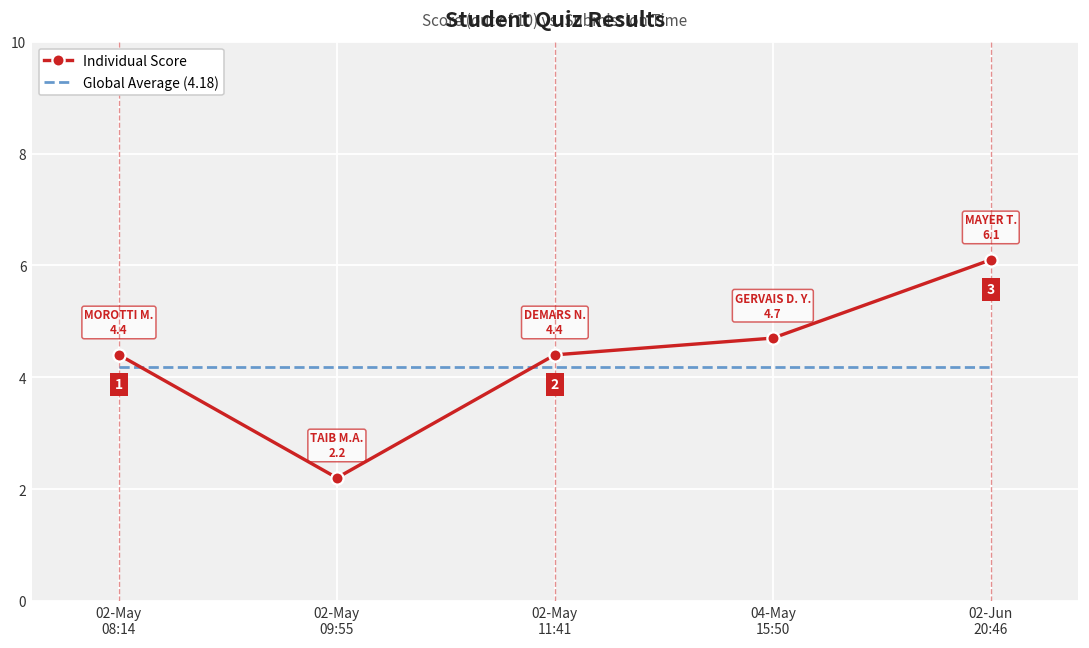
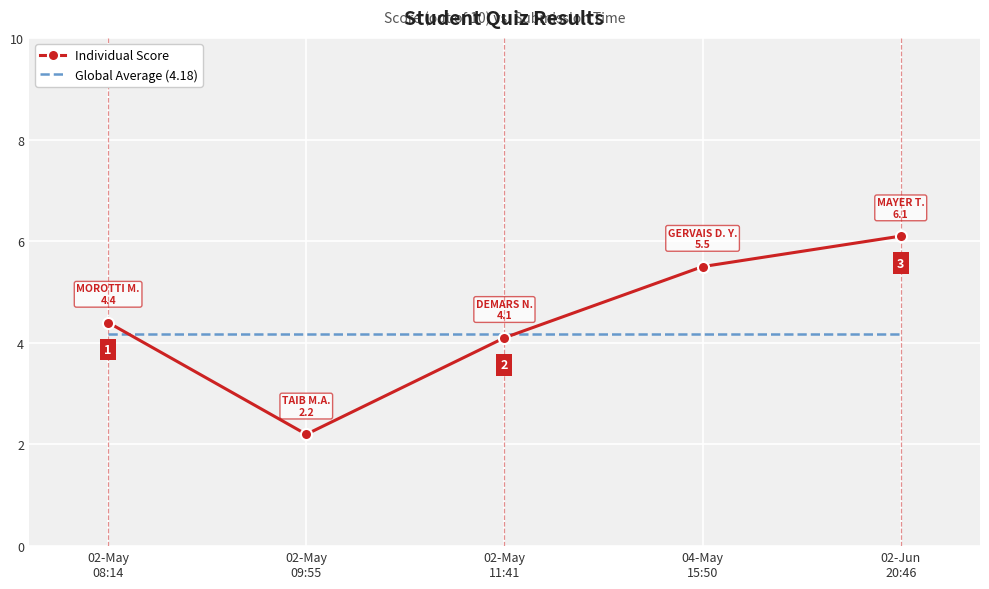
Individual Score, 02-May 11:41: 4.4 -> 4.1
Individual Score, 04-May 15:50: 4.7 -> 5.5
